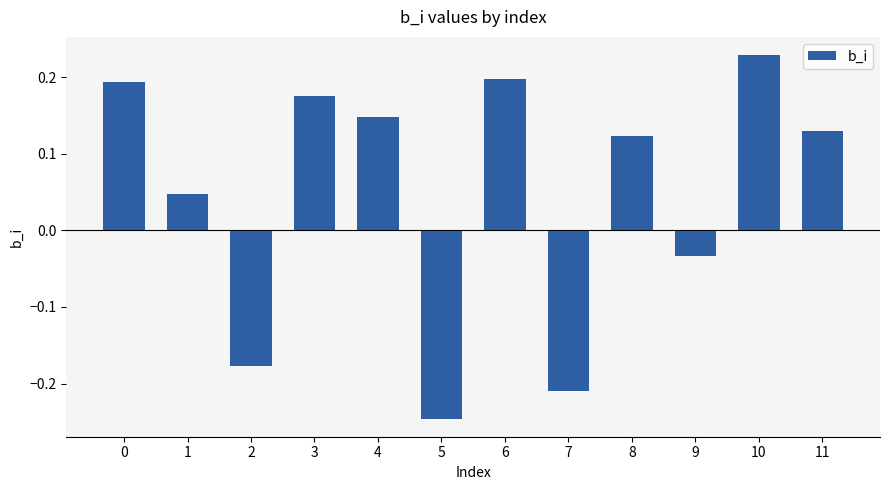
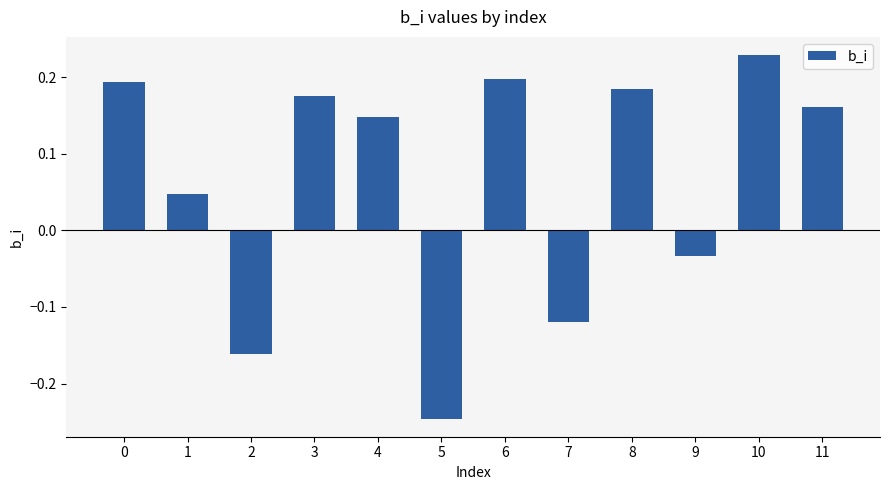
2: -0.18 -> -0.16
7: -0.21 -> -0.12
8: 0.12 -> 0.18
11: 0.13 -> 0.16
